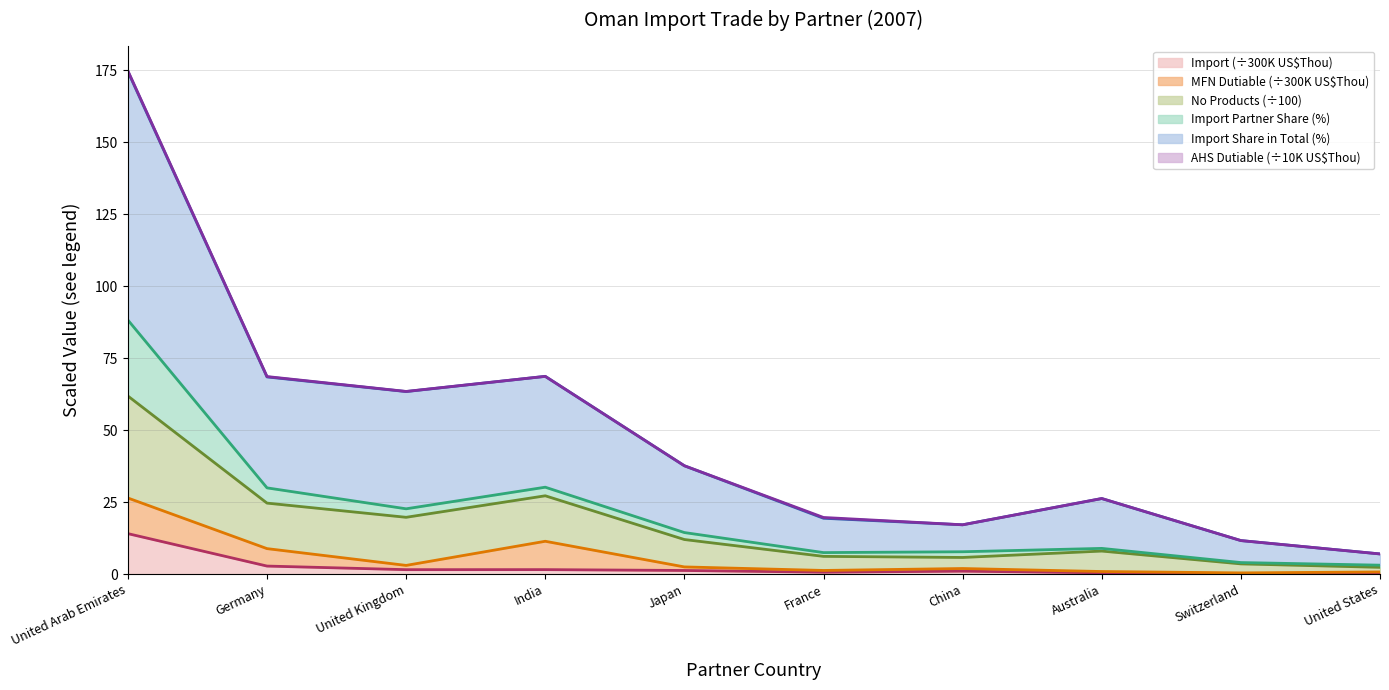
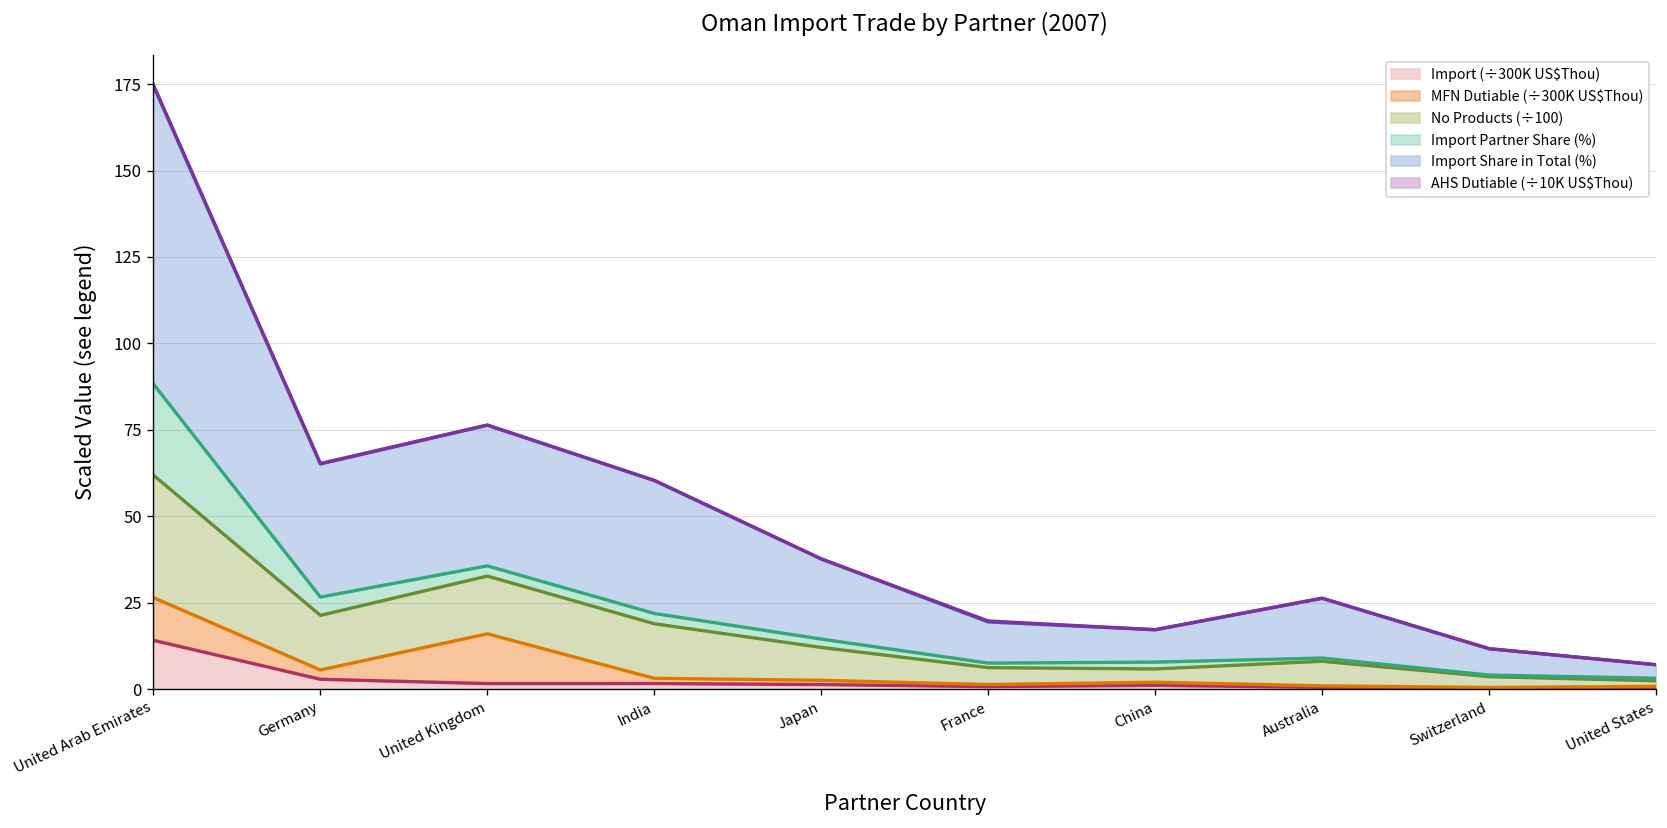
MFN Dutiable (÷300K US$Thou), Germany: 6 -> 3
MFN Dutiable (÷300K US$Thou), United Kingdom: 1 -> 14
MFN Dutiable (÷300K US$Thou), India: 10 -> 2
